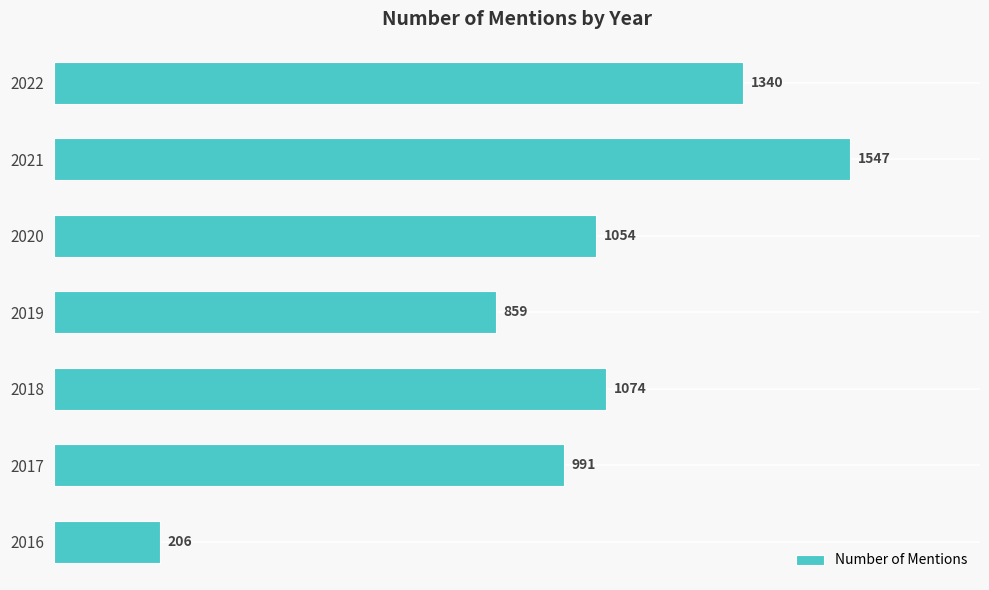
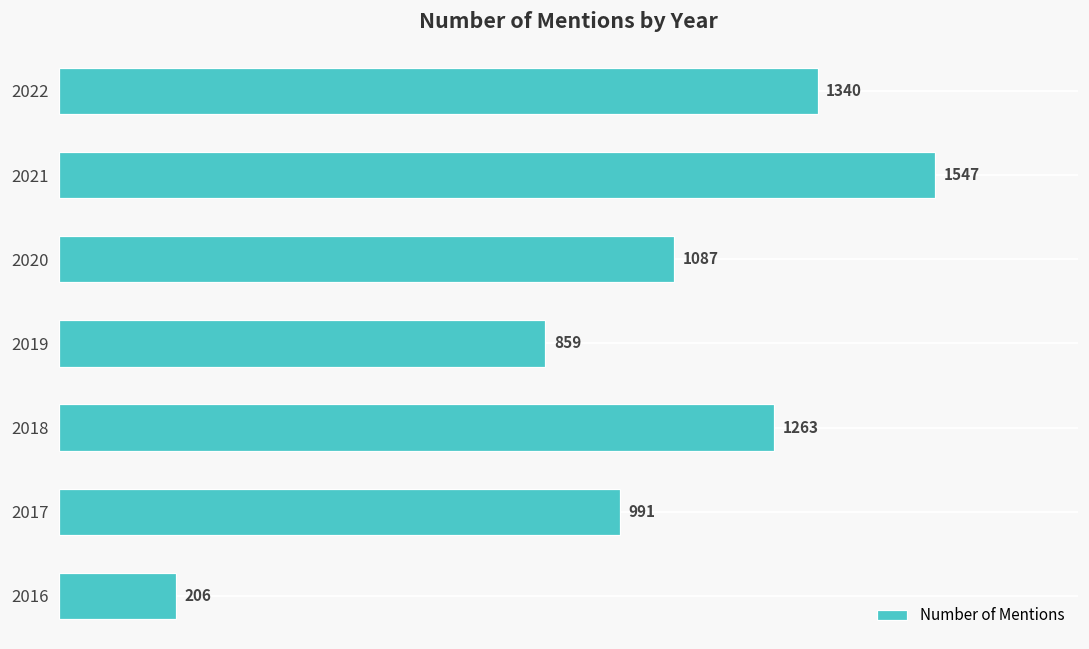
2020: 1054 -> 1087
2018: 1074 -> 1263
